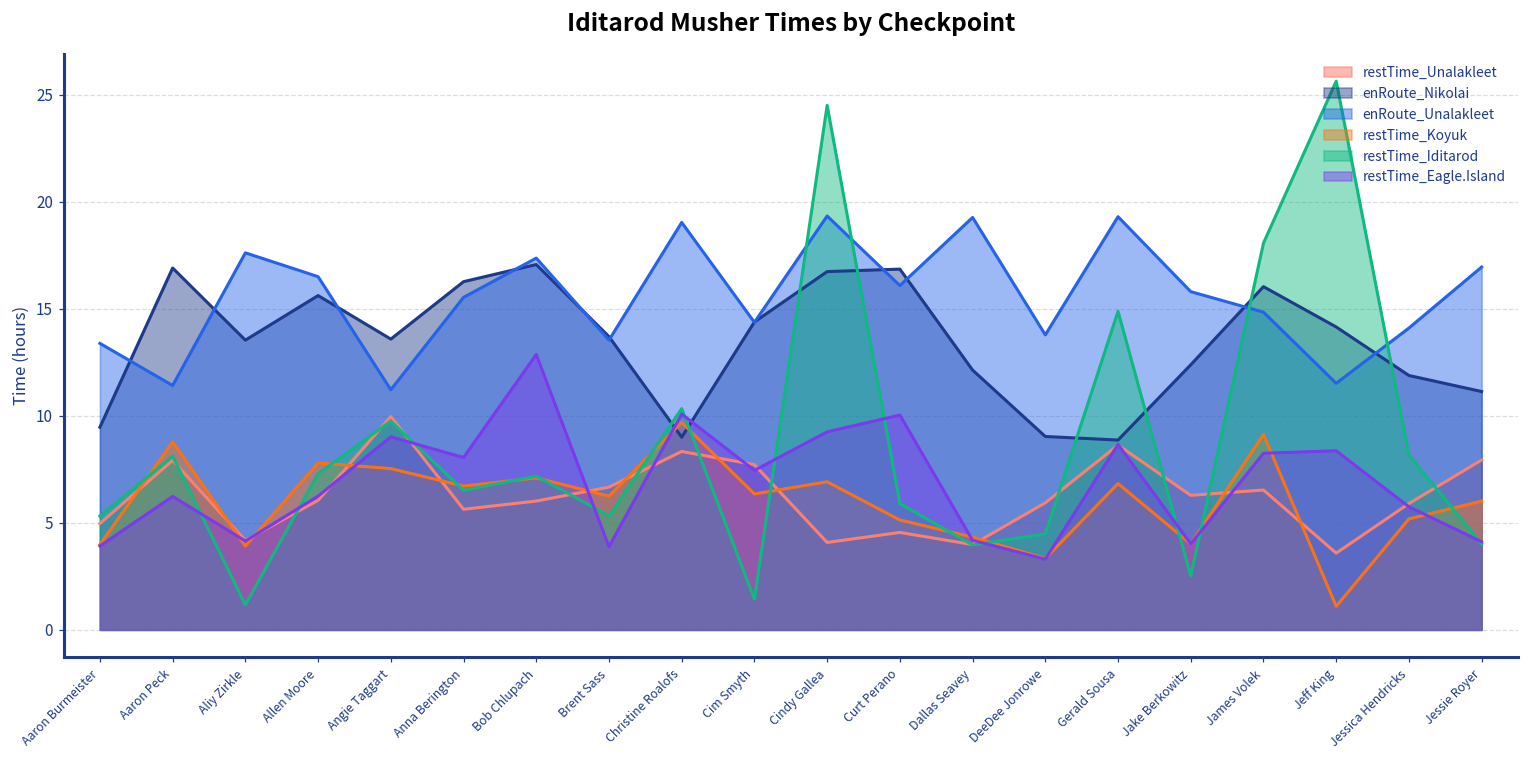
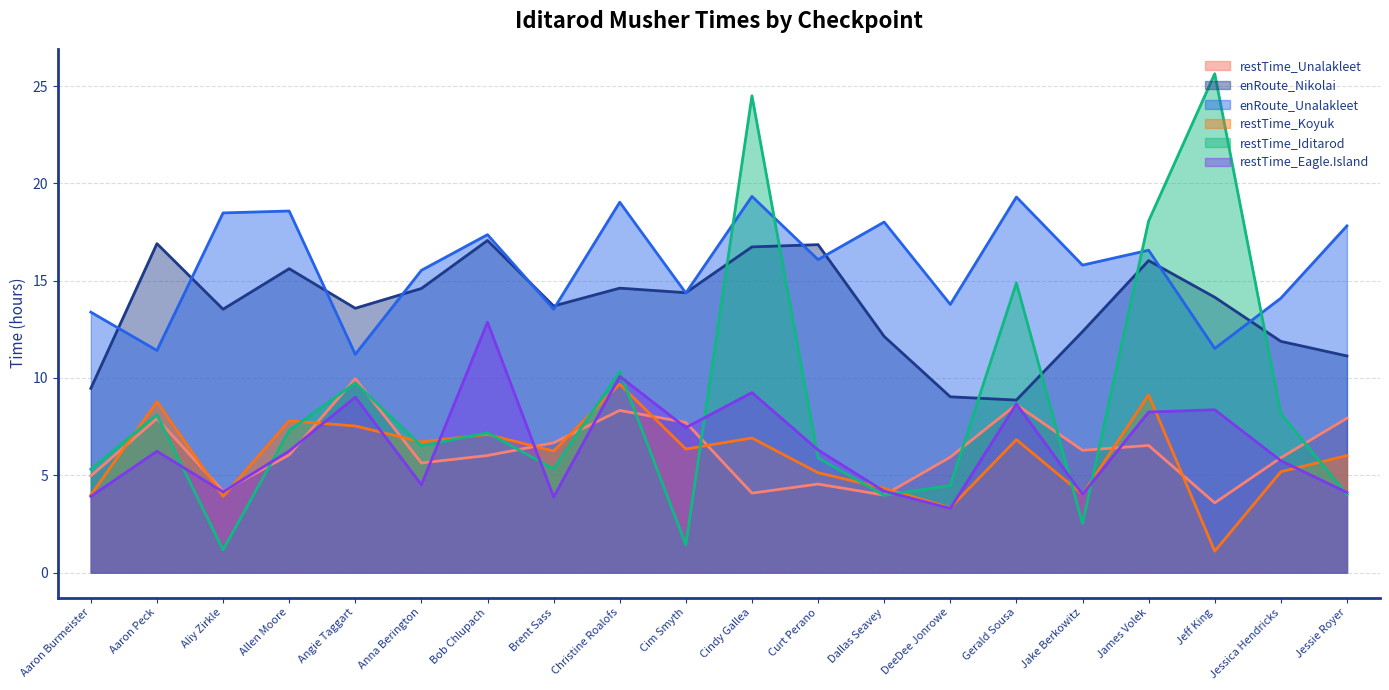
enRoute_Unalakleet, Aliy Zirkle: 17.6 -> 18.5
enRoute_Unalakleet, Allen Moore: 16.5 -> 18.6
enRoute_Nikolai, Anna Berington: 16.3 -> 14.6
restTime_Eagle.Island, Anna Berington: 8.1 -> 4.5
enRoute_Nikolai, Christine Roalofs: 9.0 -> 14.6
restTime_Eagle.Island, Curt Perano: 10.0 -> 6.3
enRoute_Unalakleet, Dallas Seavey: 19.3 -> 18.0
enRoute_Unalakleet, James Volek: 14.8 -> 16.6
enRoute_Unalakleet, Jessie Royer: 17.0 -> 17.8
